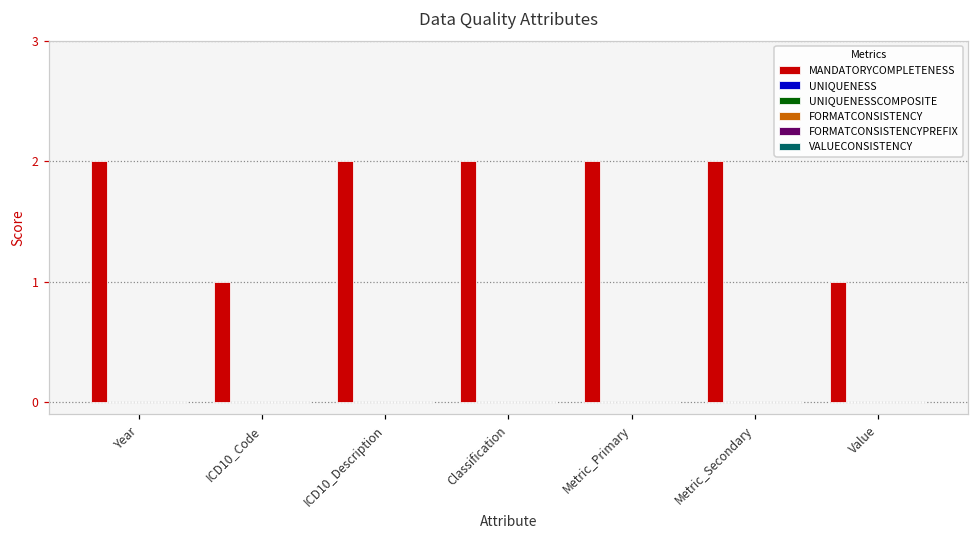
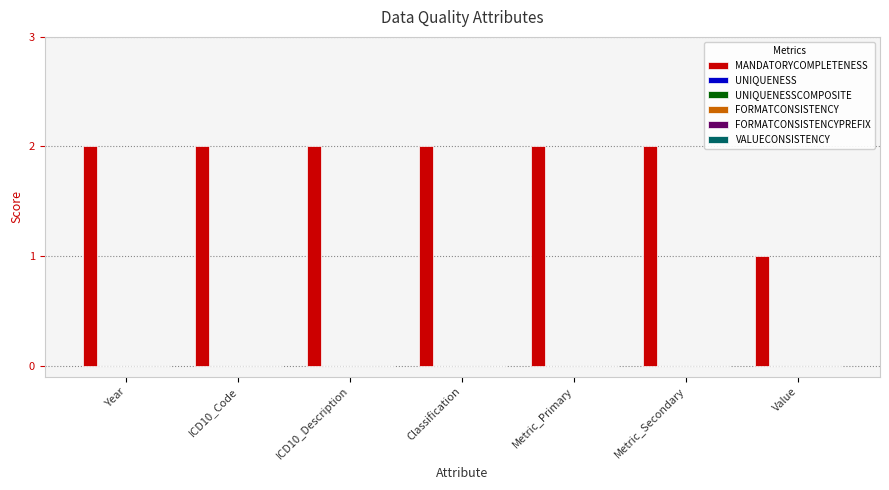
MANDATORYCOMPLETENESS, ICD10_Code: 1 -> 2
